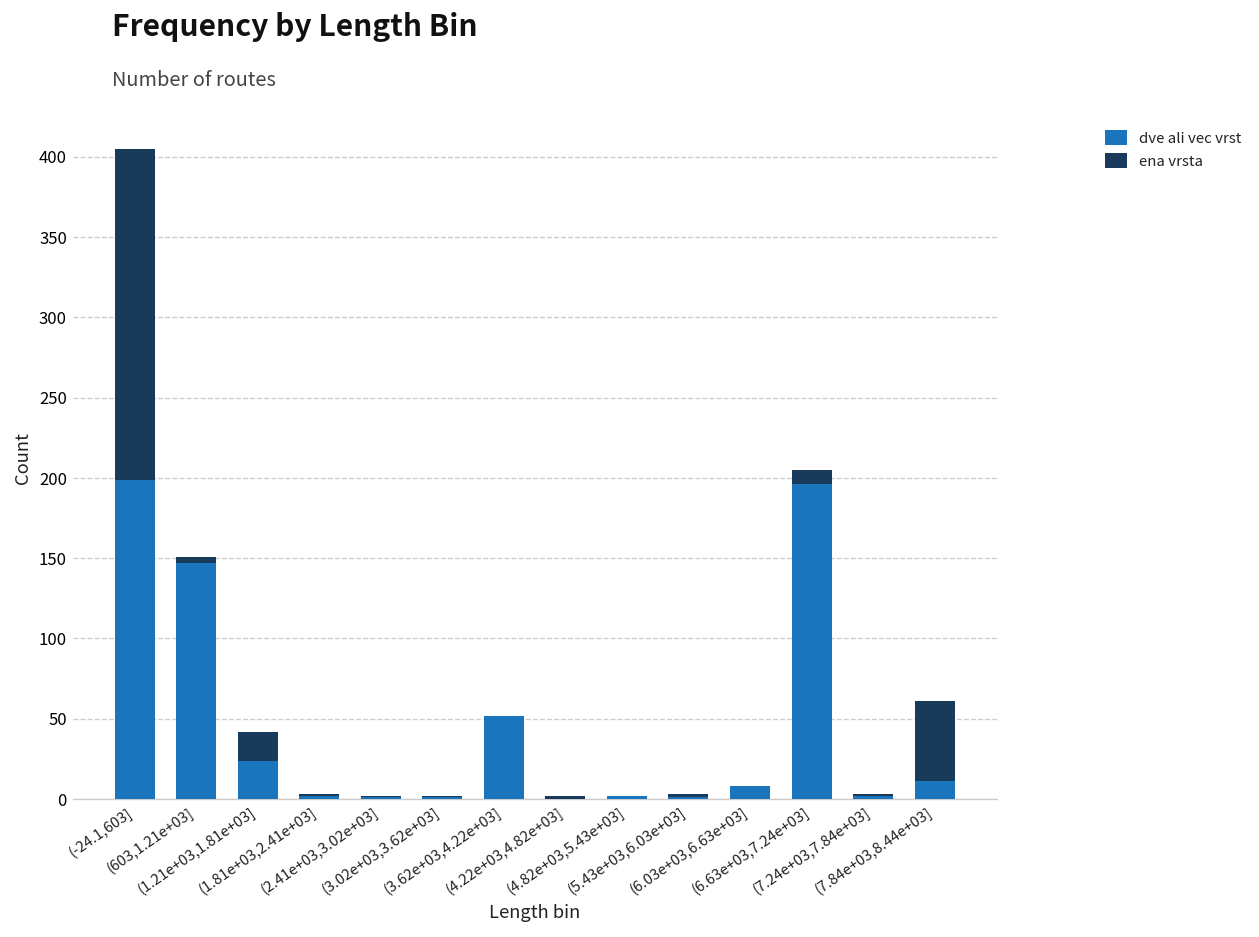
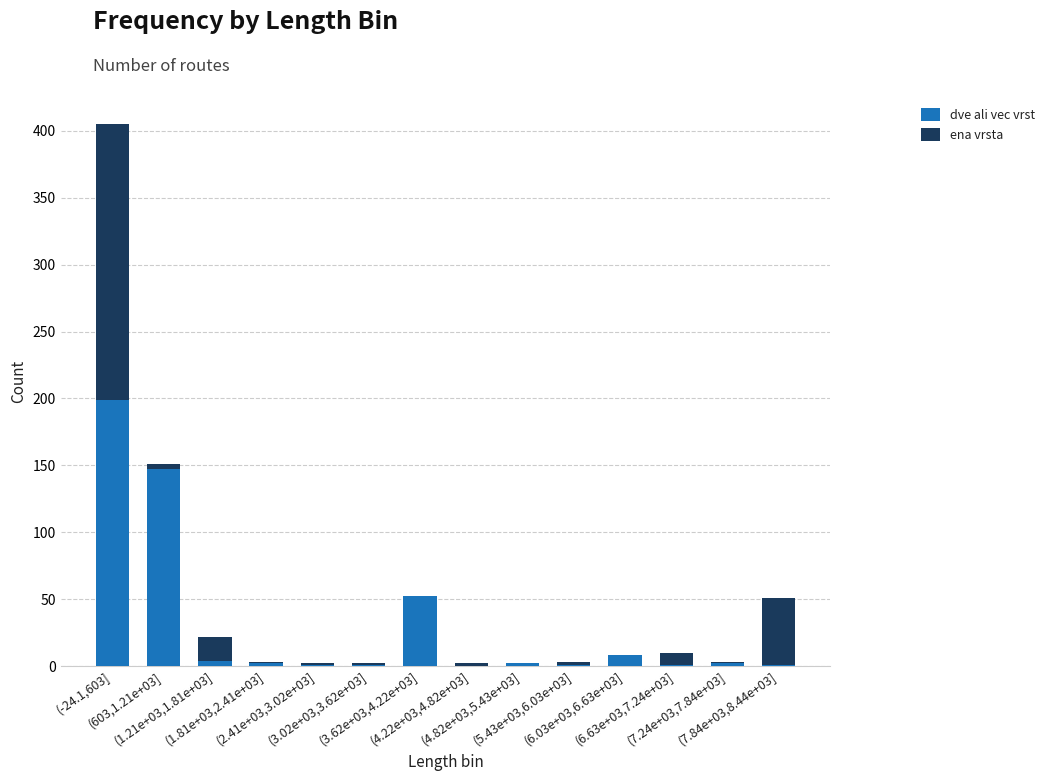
dve ali vec vrst, (1.21e+03,1.81e+03]: 24 -> 4
dve ali vec vrst, (6.63e+03,7.24e+03]: 196 -> 1
dve ali vec vrst, (7.84e+03,8.44e+03]: 11 -> 1
